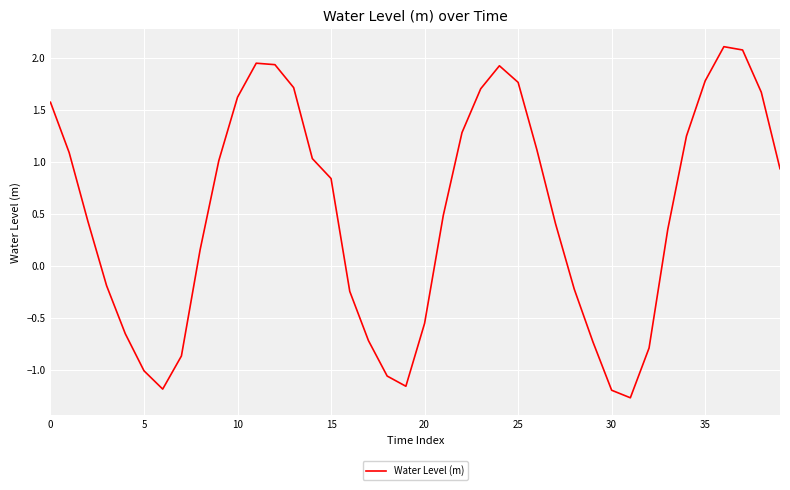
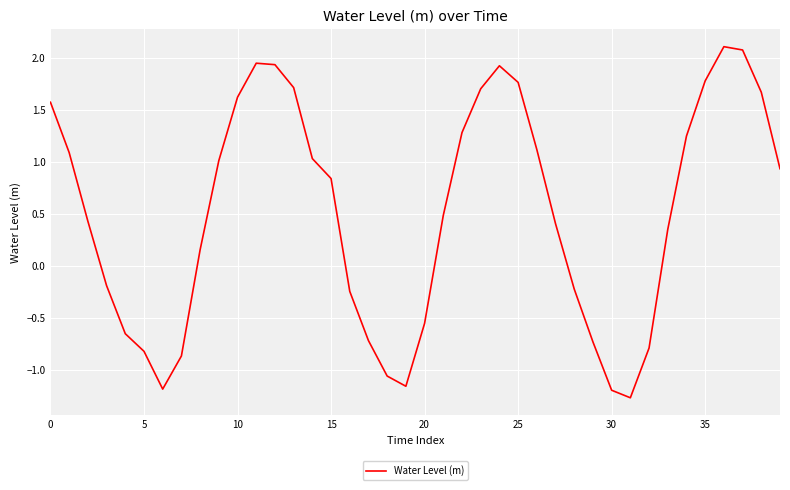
5: -1.01 -> -0.82
